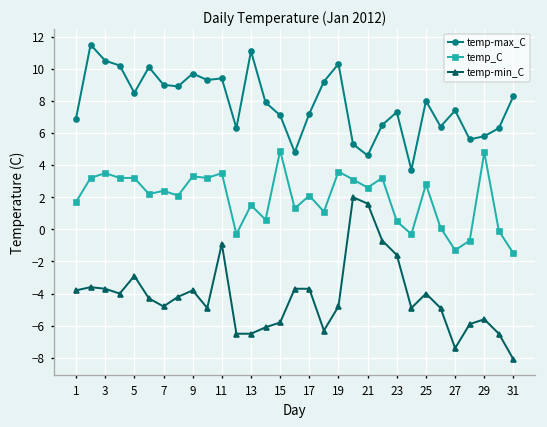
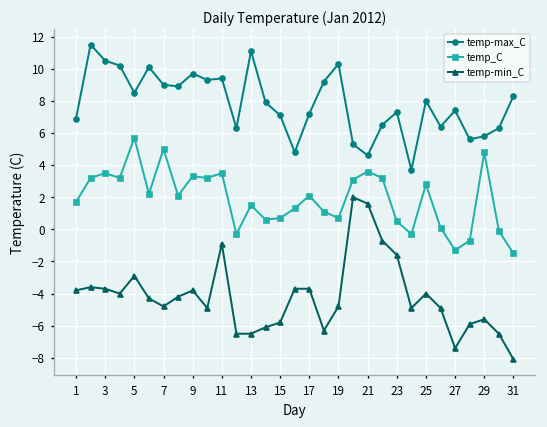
temp_C, 5: 3.2 -> 5.7
temp_C, 7: 2.4 -> 5.0
temp_C, 15: 4.9 -> 0.7
temp_C, 19: 3.6 -> 0.7
temp_C, 21: 2.6 -> 3.6
